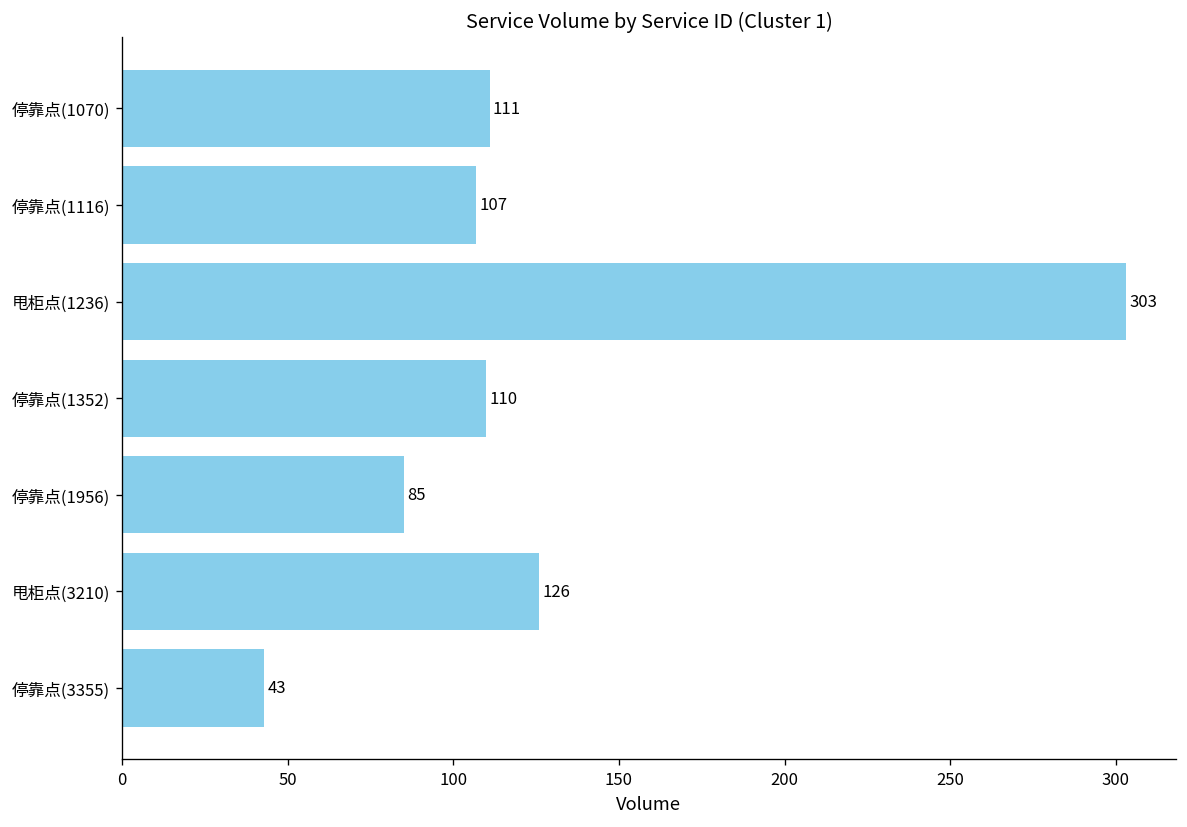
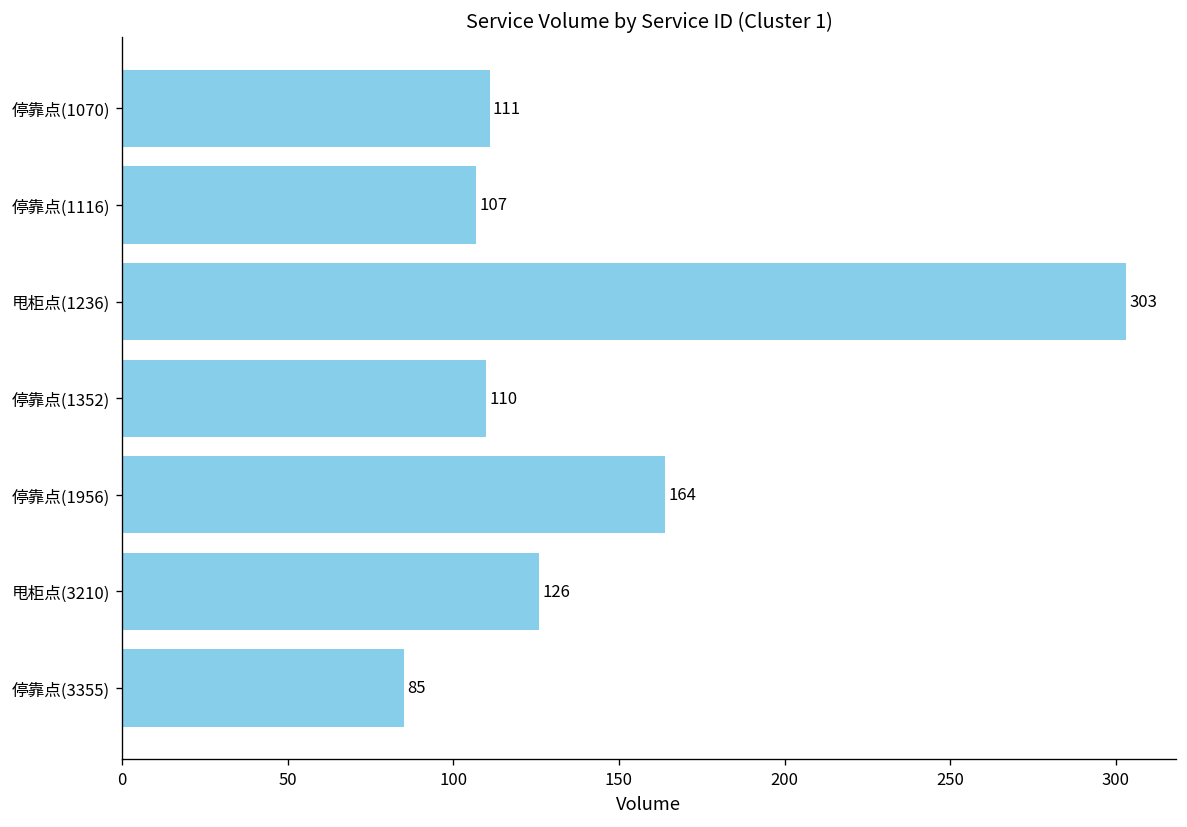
停靠点(1956): 85 -> 164
停靠点(3355): 43 -> 85
